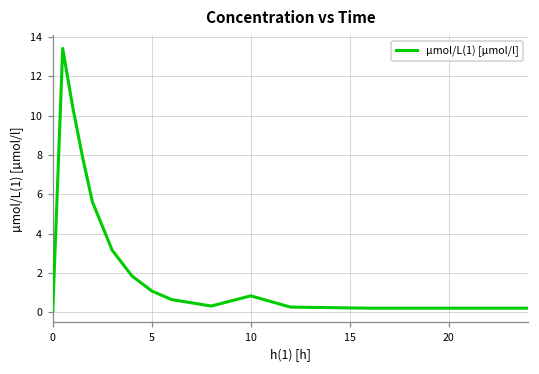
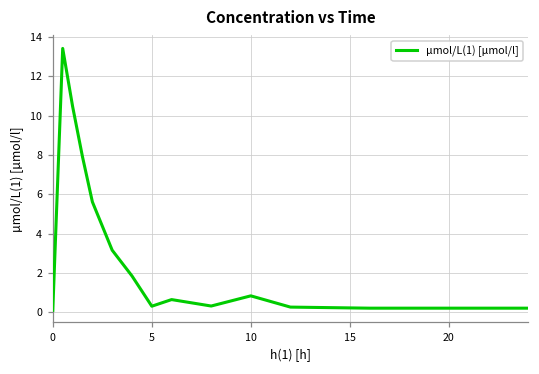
5: 1.1 -> 0.3
